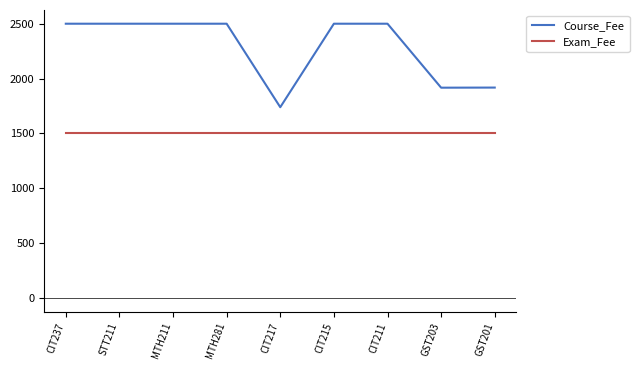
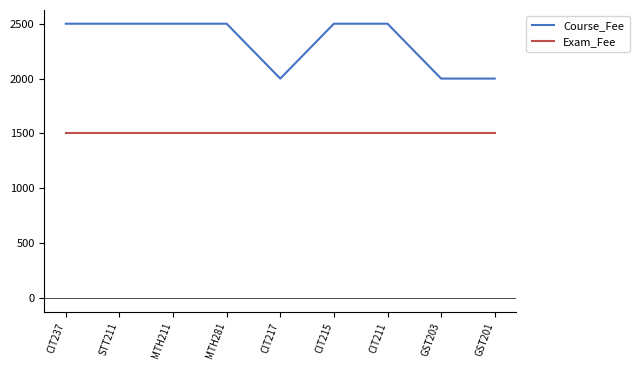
Course_Fee, CIT217: 1740 -> 2000
Course_Fee, GST203: 1920 -> 2000
Course_Fee, GST201: 1920 -> 2000
